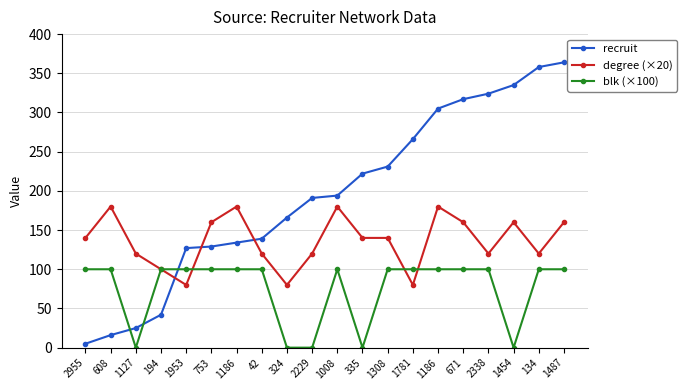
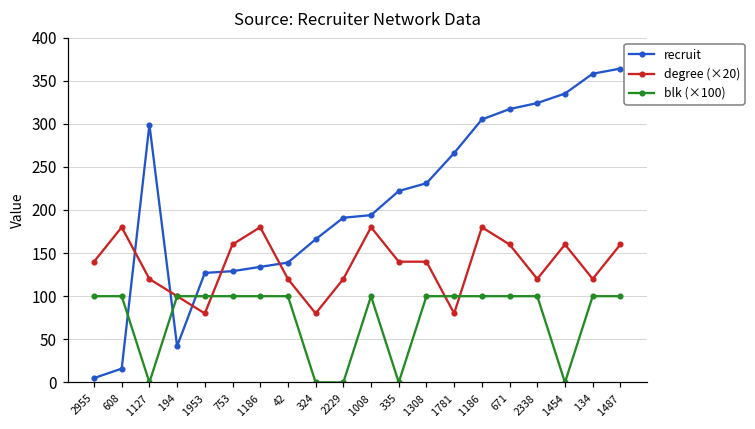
recruit, 1127: 30 -> 300
